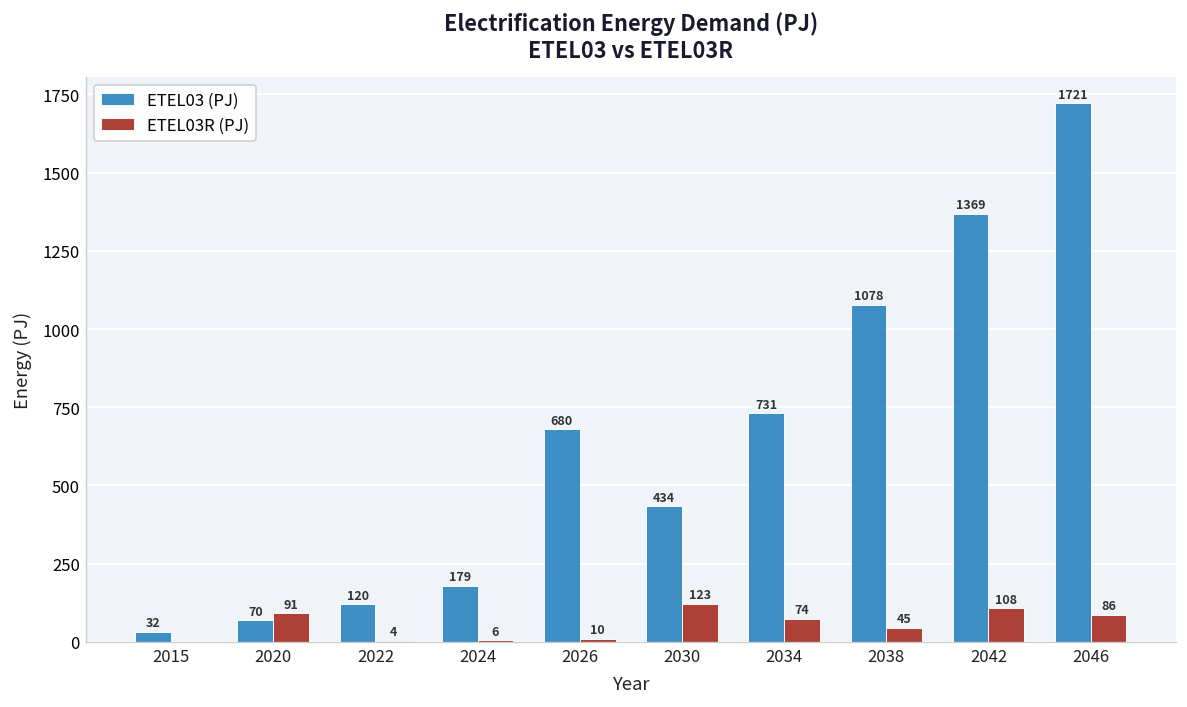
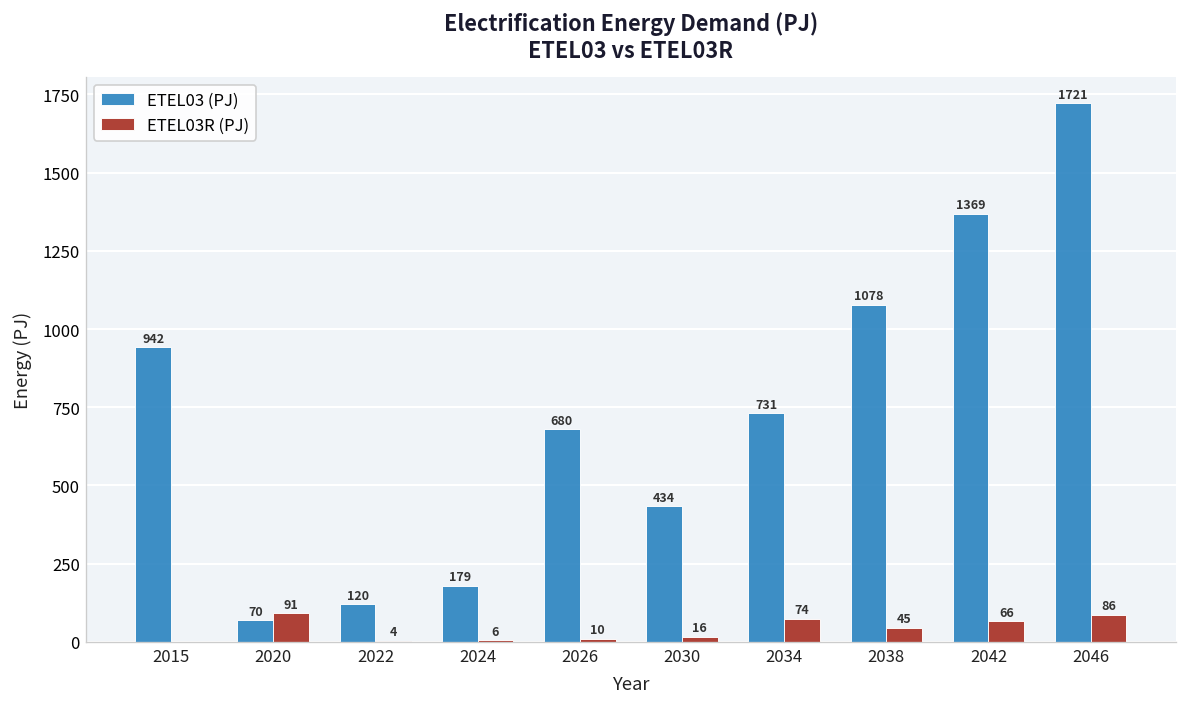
ETEL03 (PJ), 2015: 32 -> 942
ETEL03R (PJ), 2030: 123 -> 16
ETEL03R (PJ), 2042: 108 -> 66
